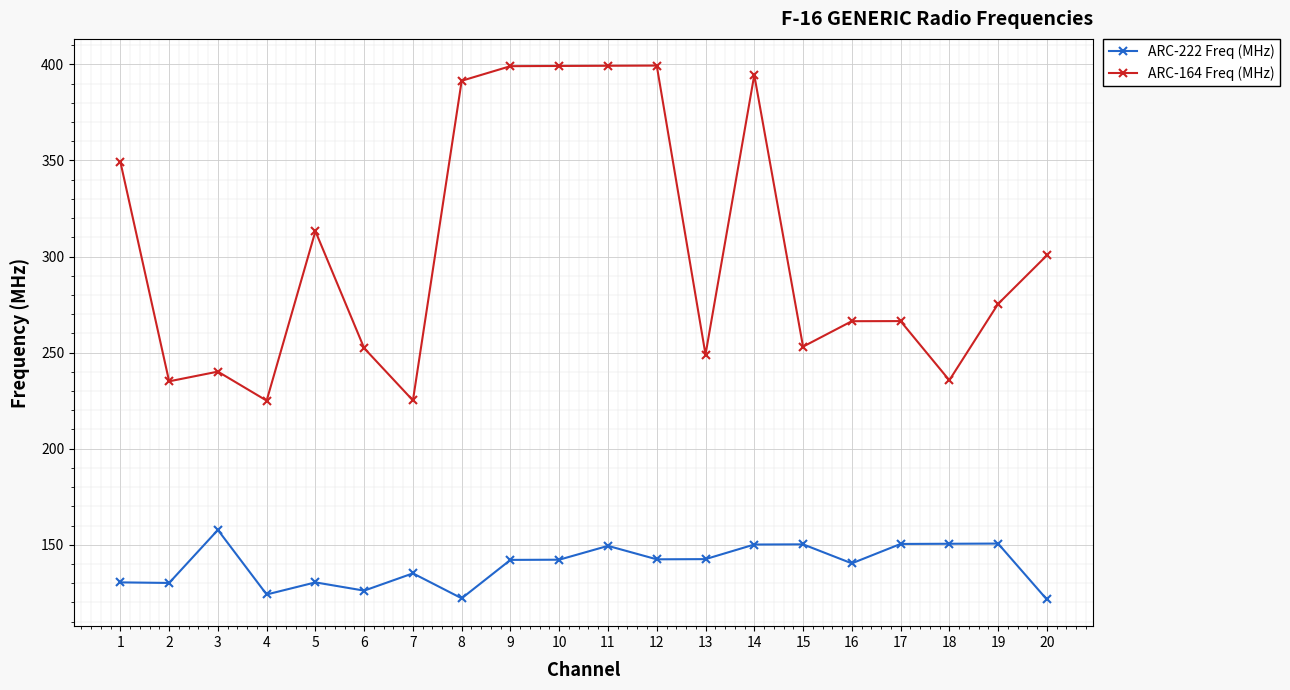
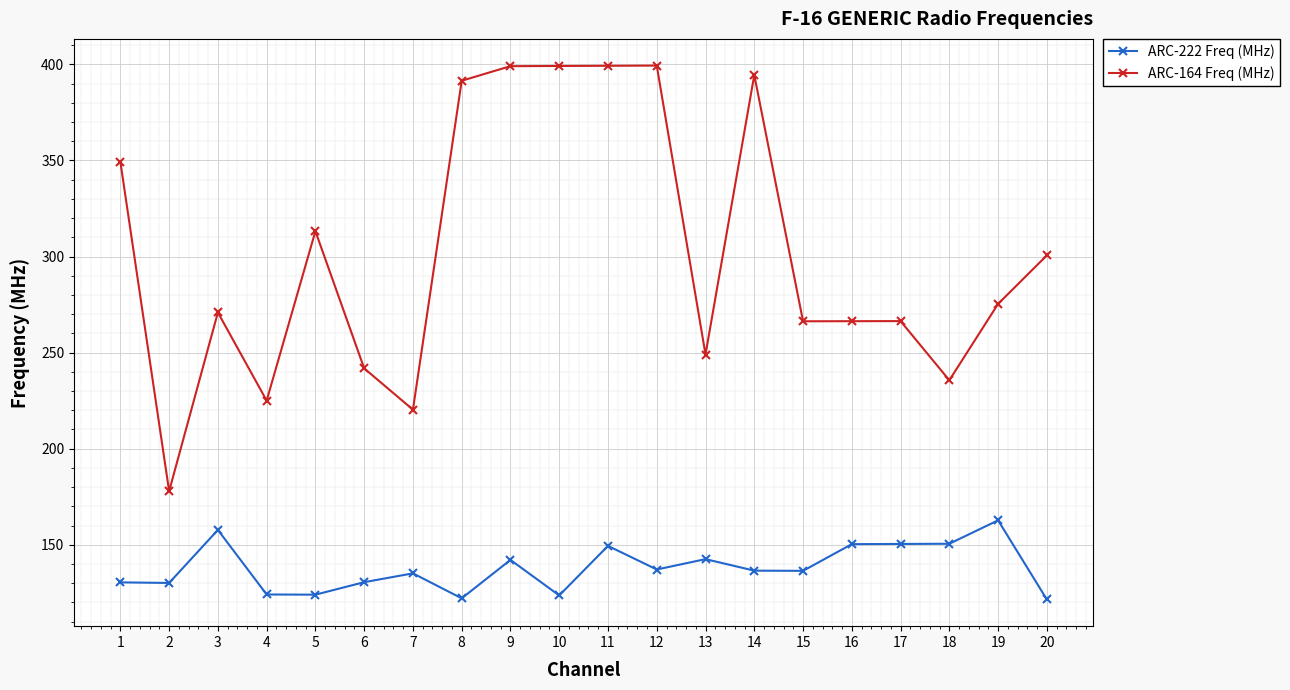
ARC-164 Freq (MHz), 2: 235 -> 178
ARC-164 Freq (MHz), 3: 240 -> 271
ARC-222 Freq (MHz), 5: 130 -> 124
ARC-222 Freq (MHz), 6: 126 -> 131
ARC-164 Freq (MHz), 6: 252 -> 242
ARC-164 Freq (MHz), 7: 225 -> 220
ARC-222 Freq (MHz), 10: 142 -> 124
ARC-222 Freq (MHz), 12: 142 -> 137
ARC-222 Freq (MHz), 14: 150 -> 137
ARC-222 Freq (MHz), 15: 150 -> 136
ARC-164 Freq (MHz), 15: 253 -> 266
ARC-222 Freq (MHz), 16: 140 -> 150
ARC-222 Freq (MHz), 19: 151 -> 163
